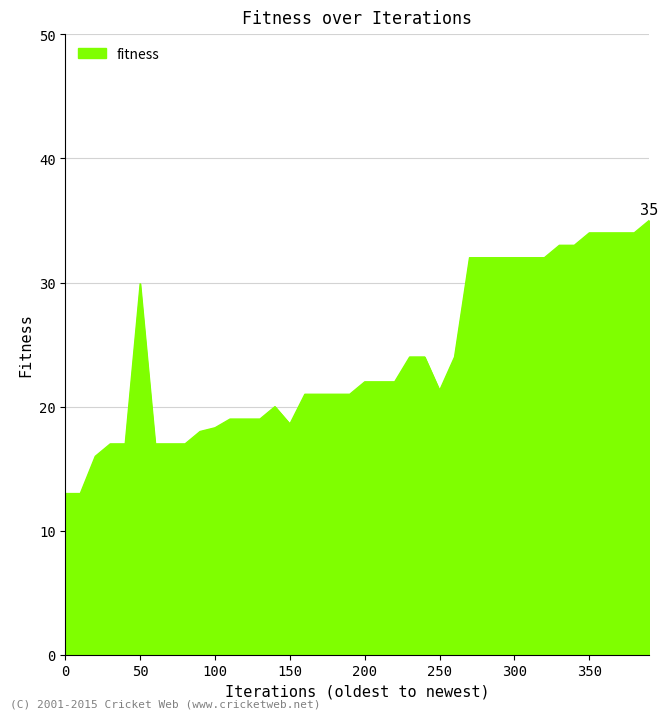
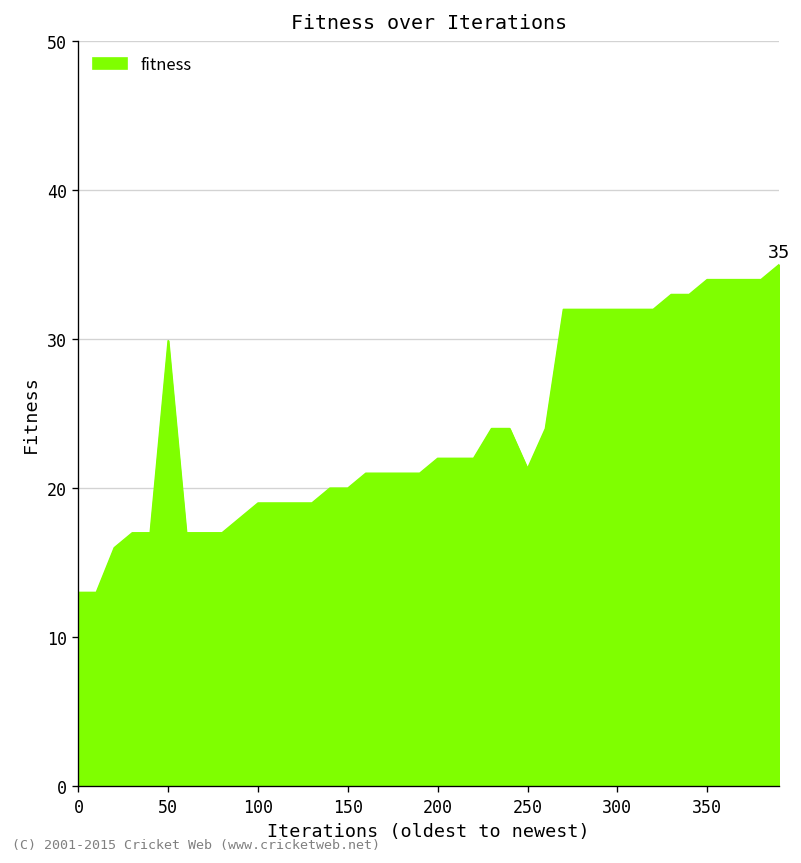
100: 18.3 -> 19.0
150: 18.6 -> 20.0
